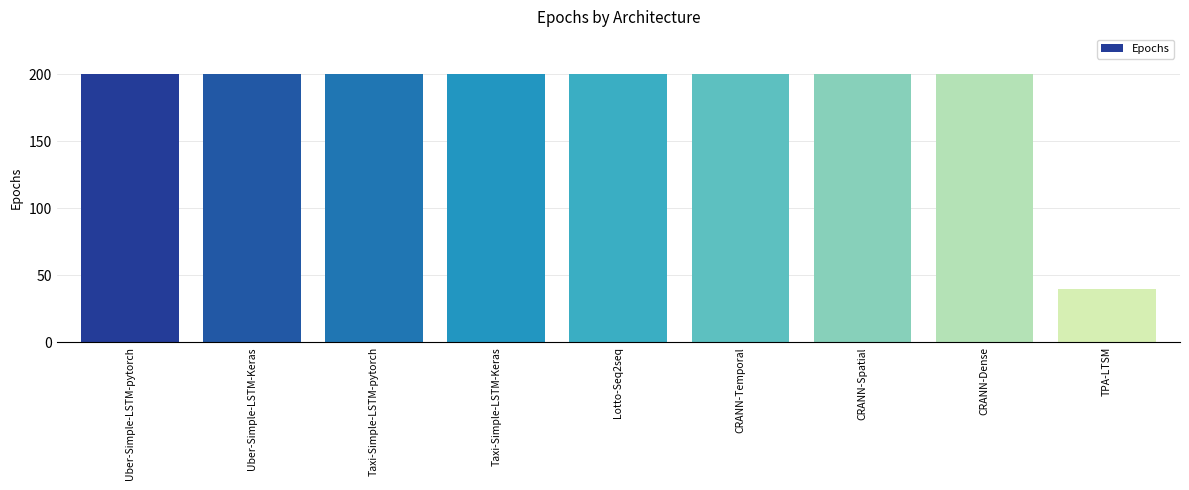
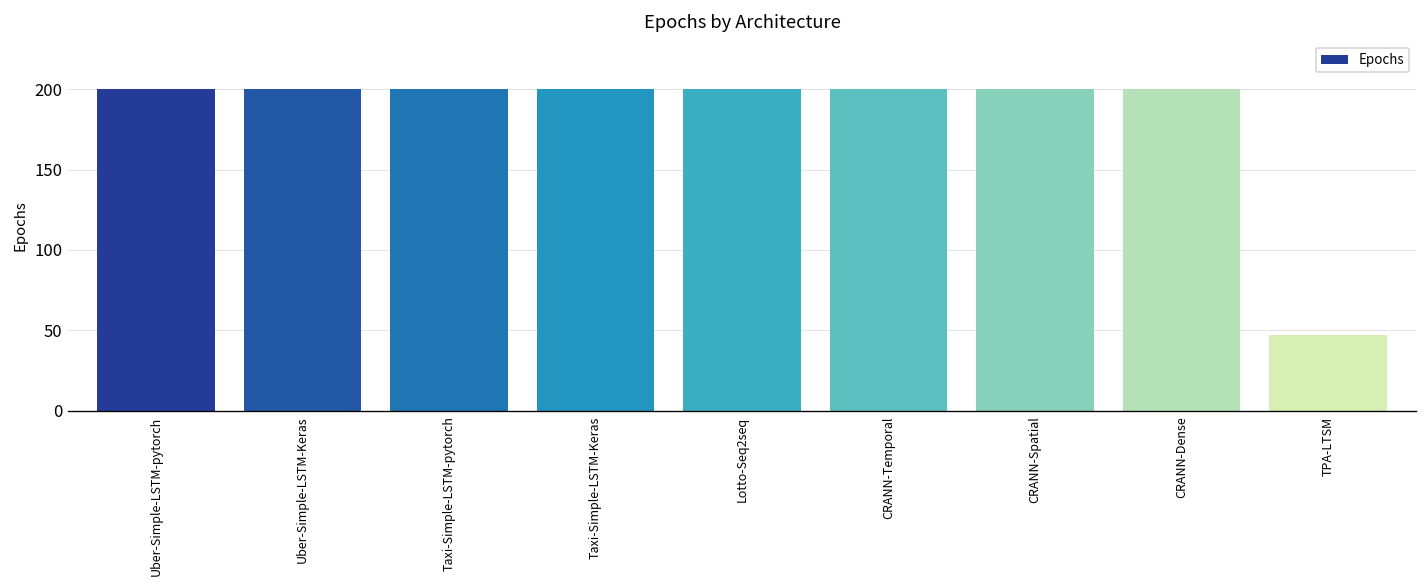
TPA-LTSM: 40 -> 47
